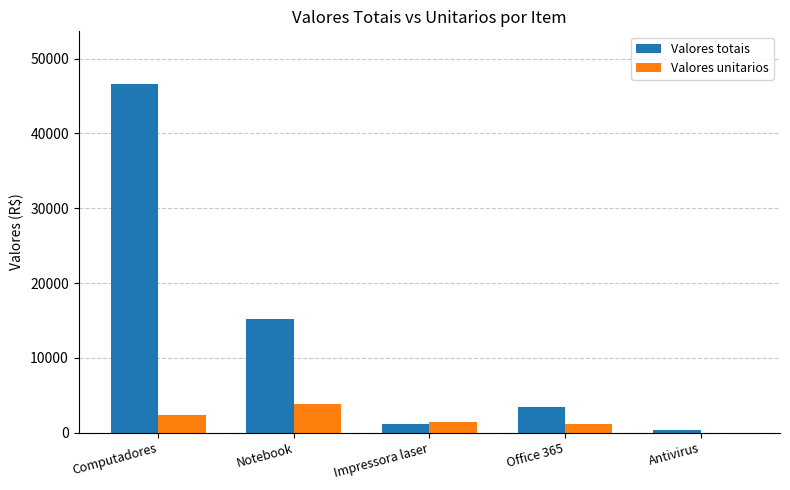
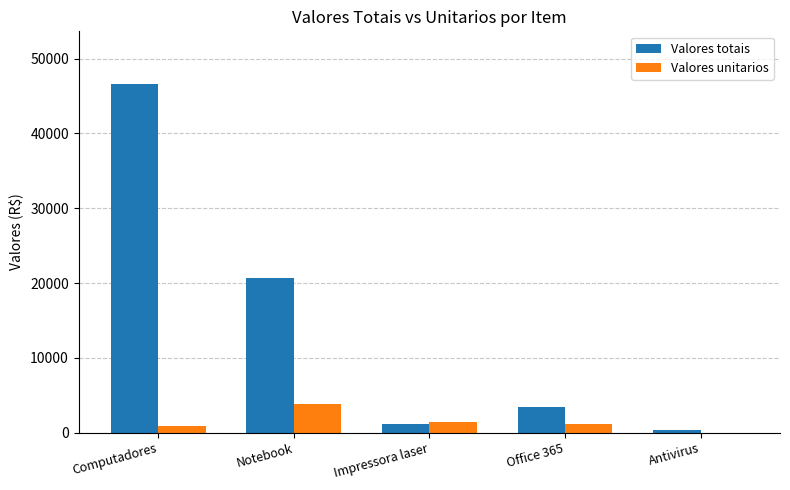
Valores unitarios, Computadores: 2000 -> 1000
Valores totais, Notebook: 15000 -> 21000
